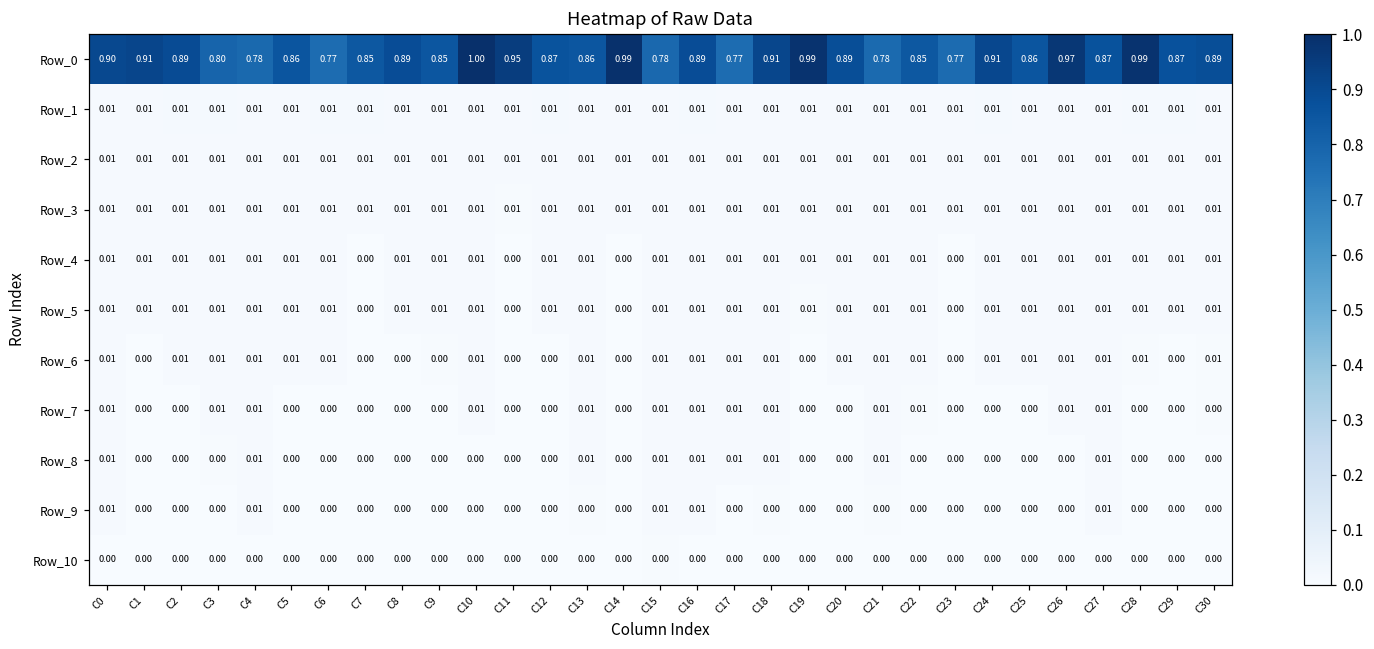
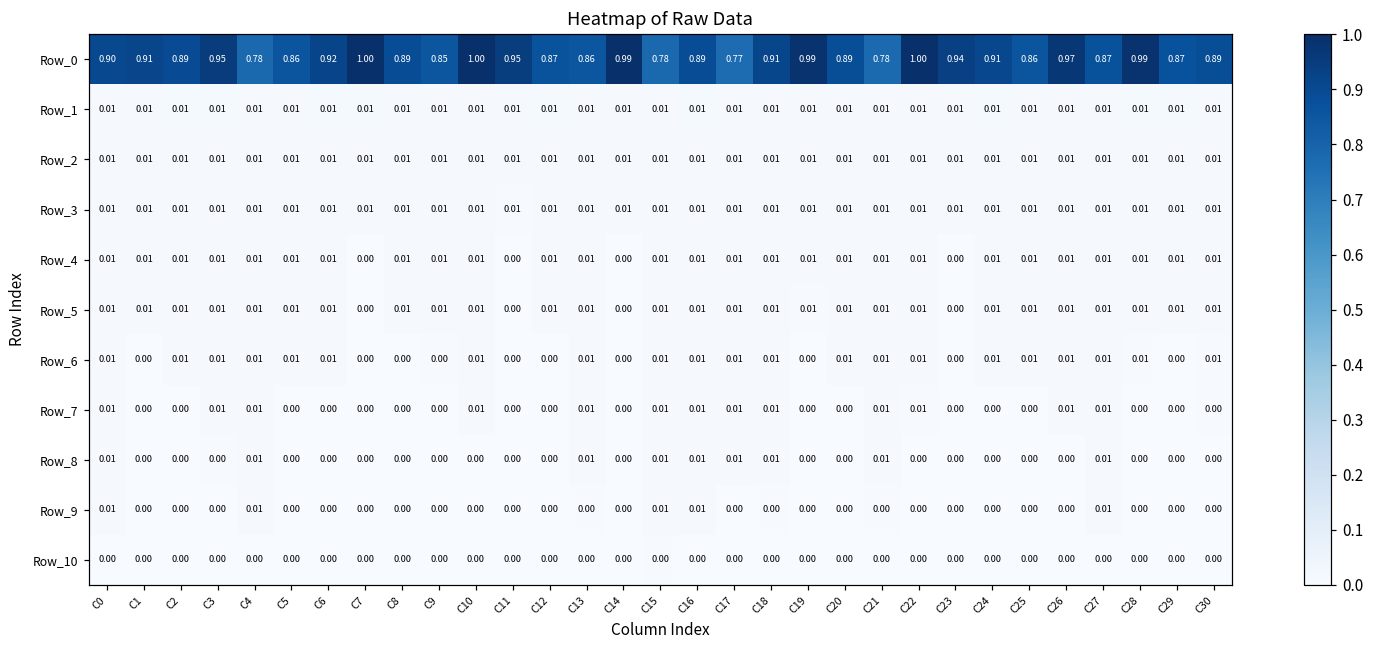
Row_0, C3: 0.80 -> 0.95
Row_0, C6: 0.77 -> 0.92
Row_0, C7: 0.85 -> 1.00
Row_0, C22: 0.85 -> 1.00
Row_0, C23: 0.77 -> 0.94
